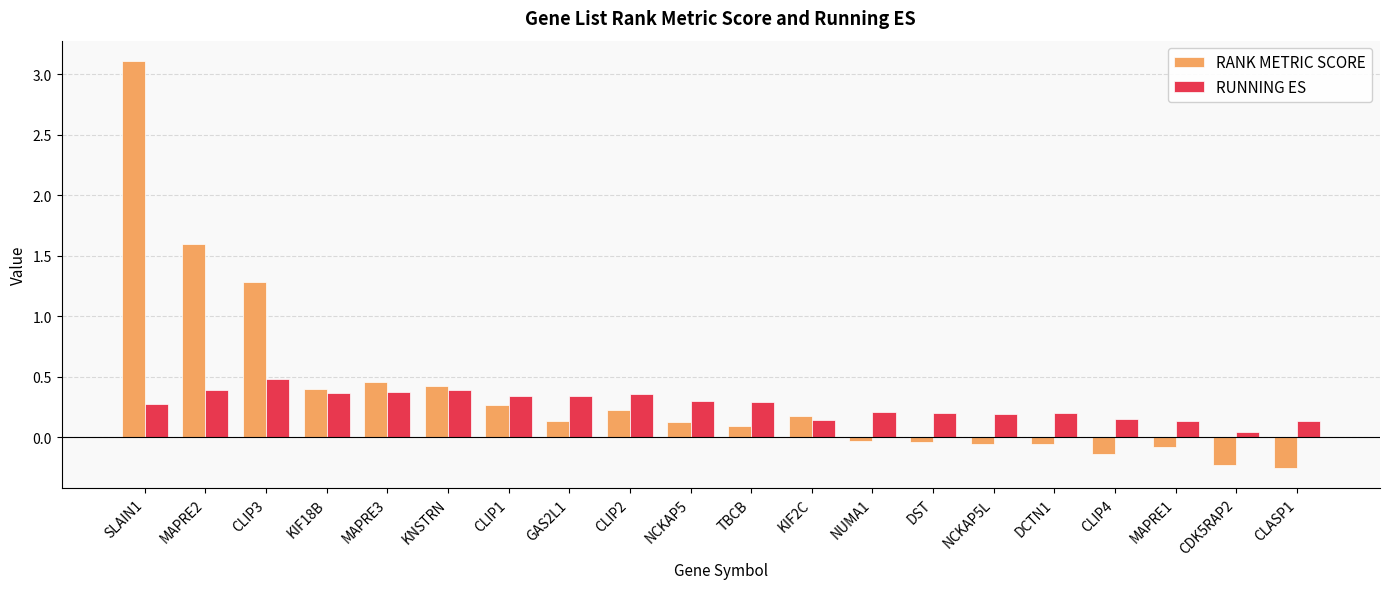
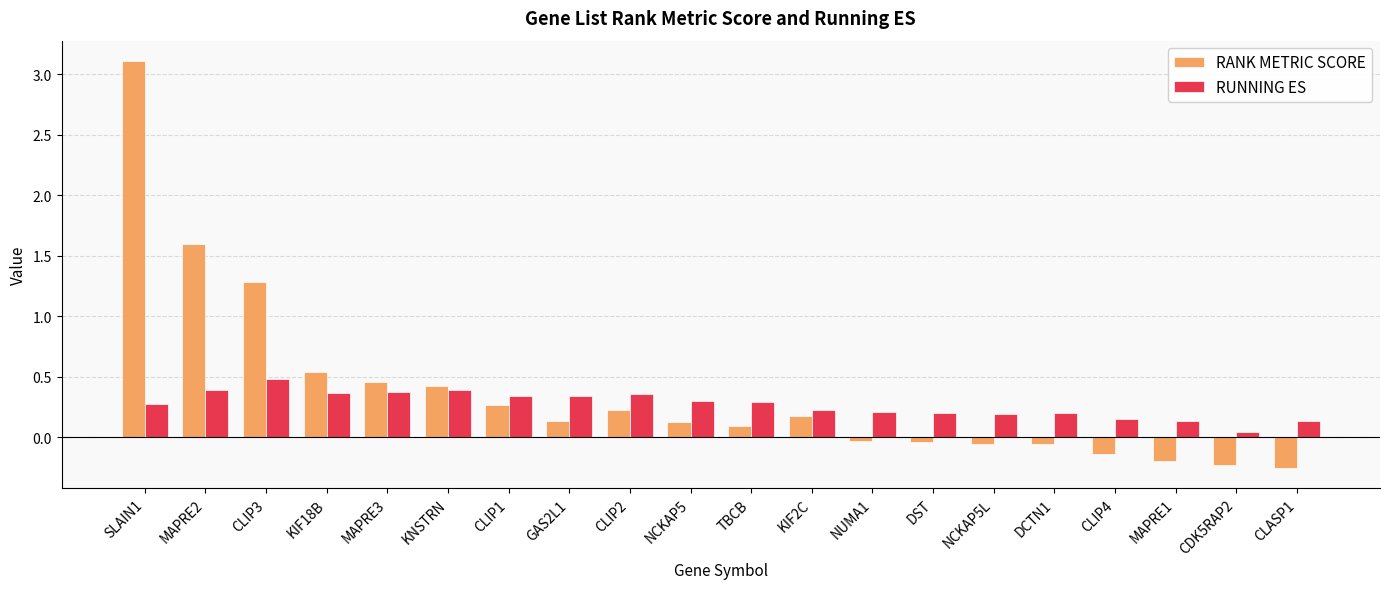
RANK METRIC SCORE, KIF18B: 0.40 -> 0.54
RUNNING ES, KIF2C: 0.14 -> 0.23
RANK METRIC SCORE, MAPRE1: -0.08 -> -0.20
